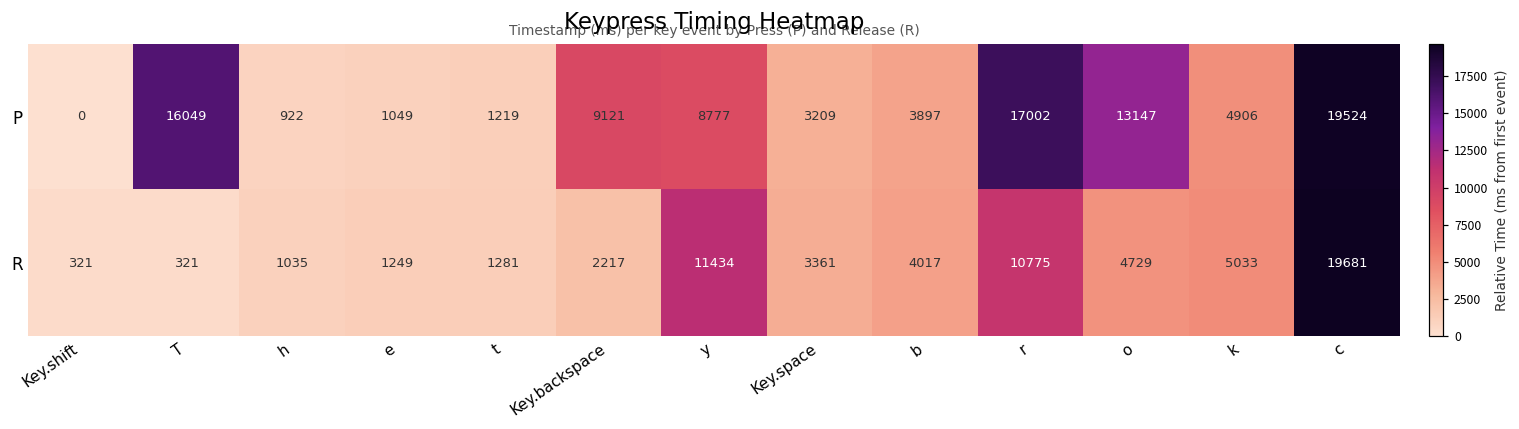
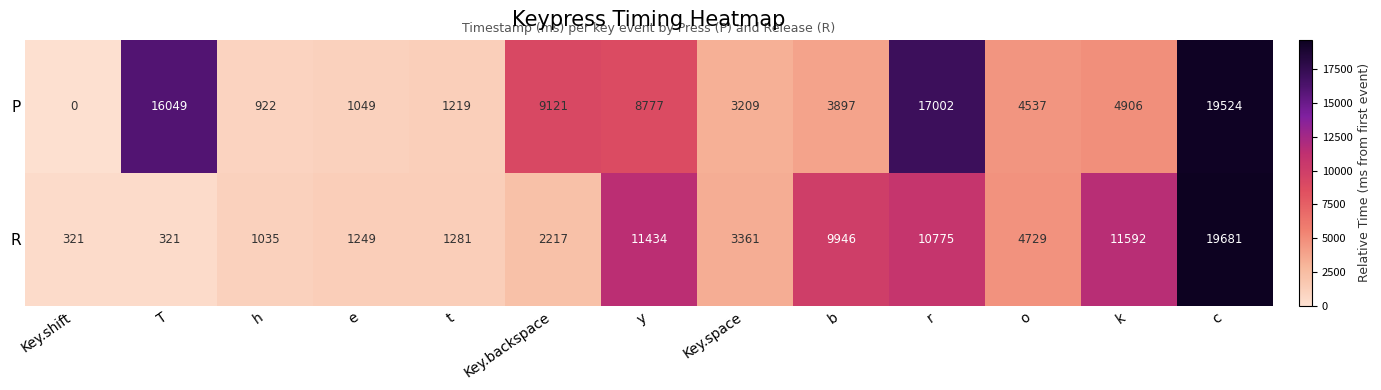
P, o: 13147 -> 4537
R, b: 4017 -> 9946
R, k: 5033 -> 11592
